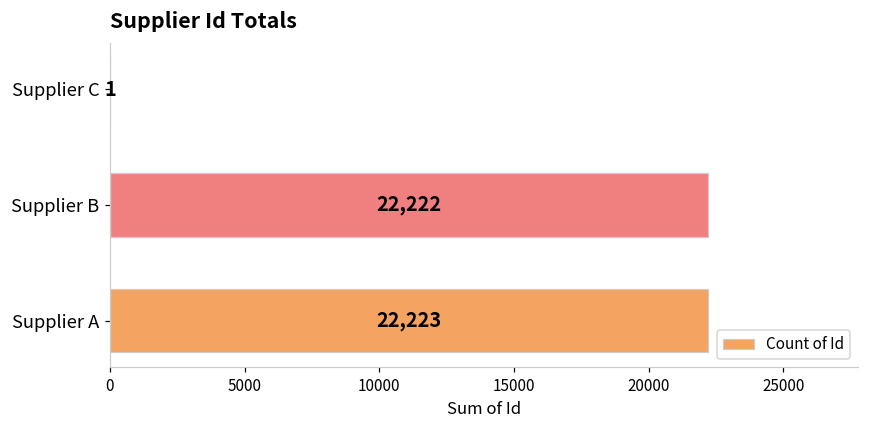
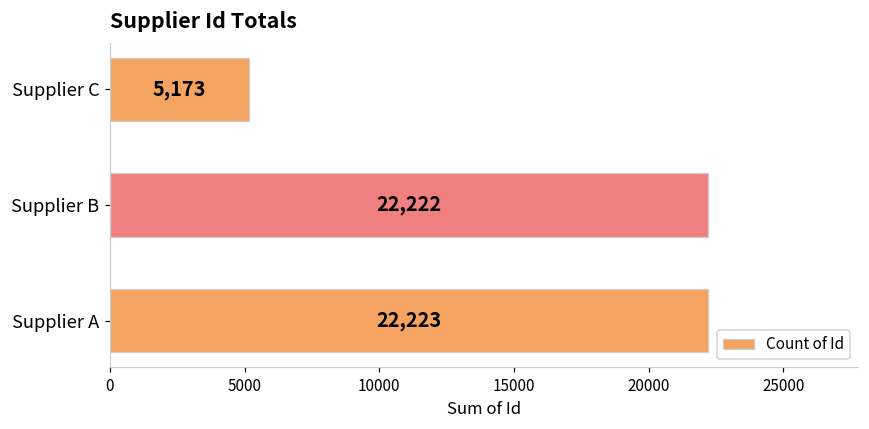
Supplier C: 1 -> 5,173
